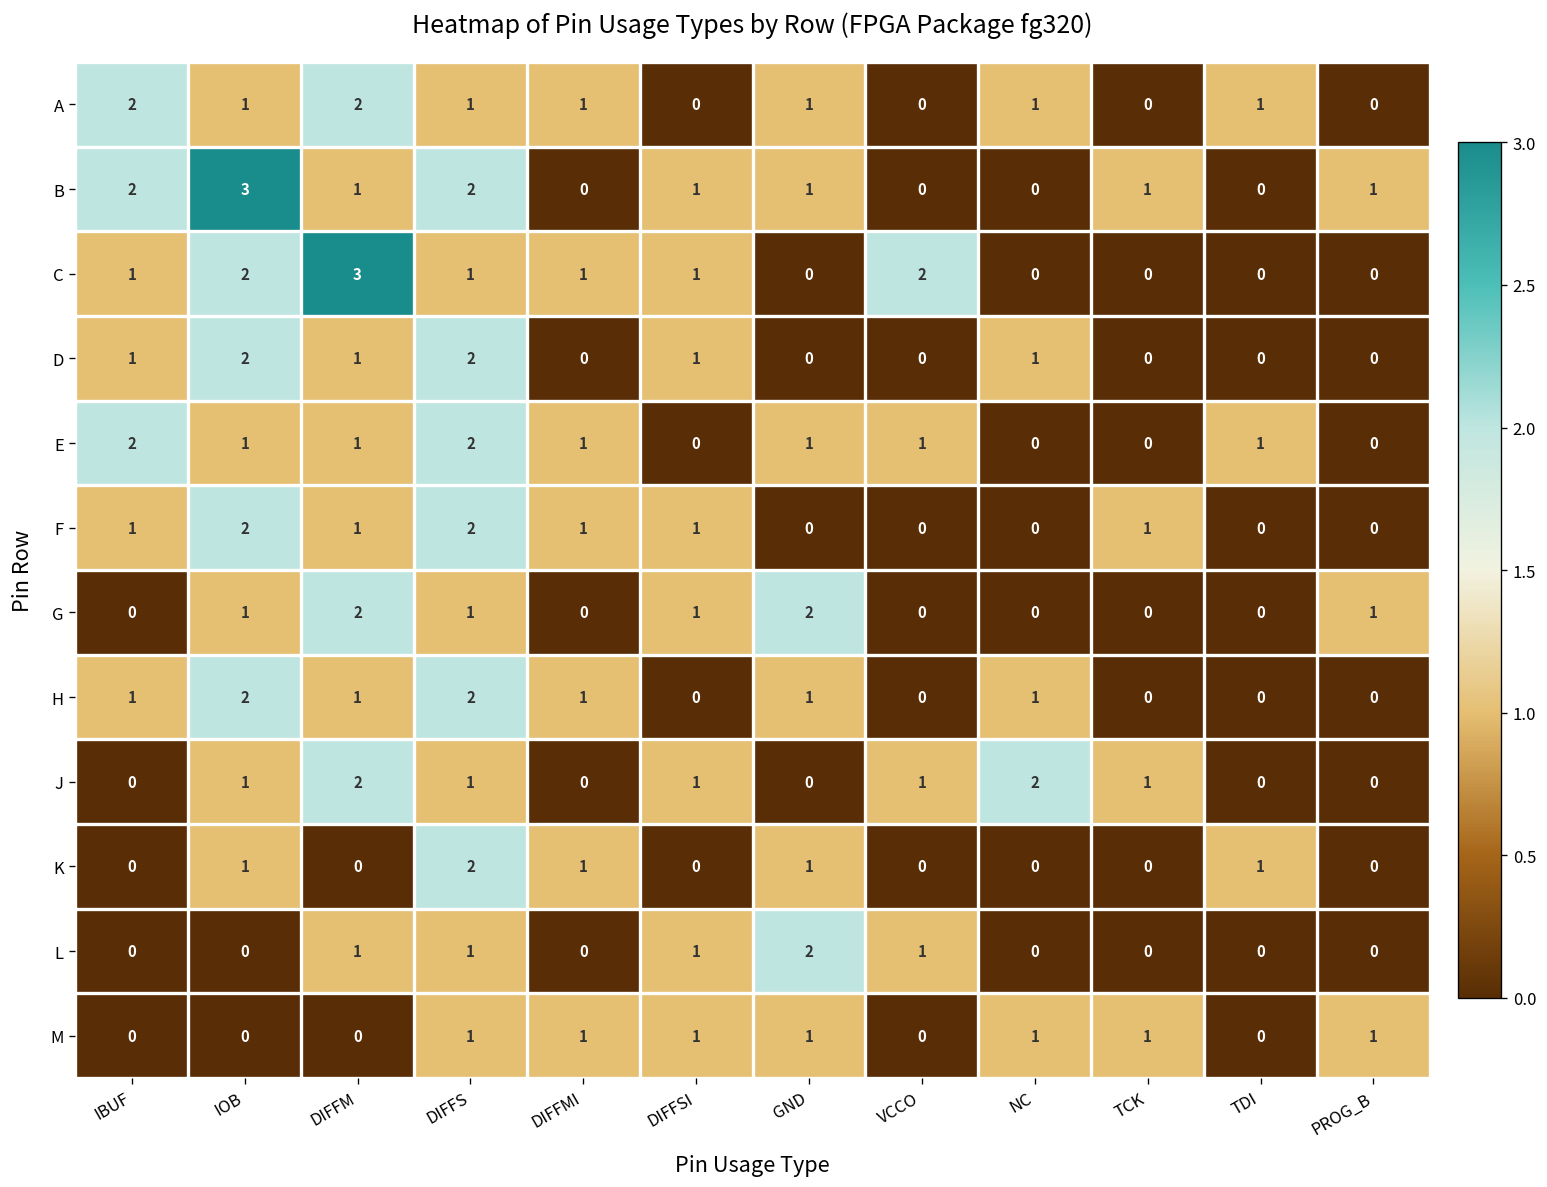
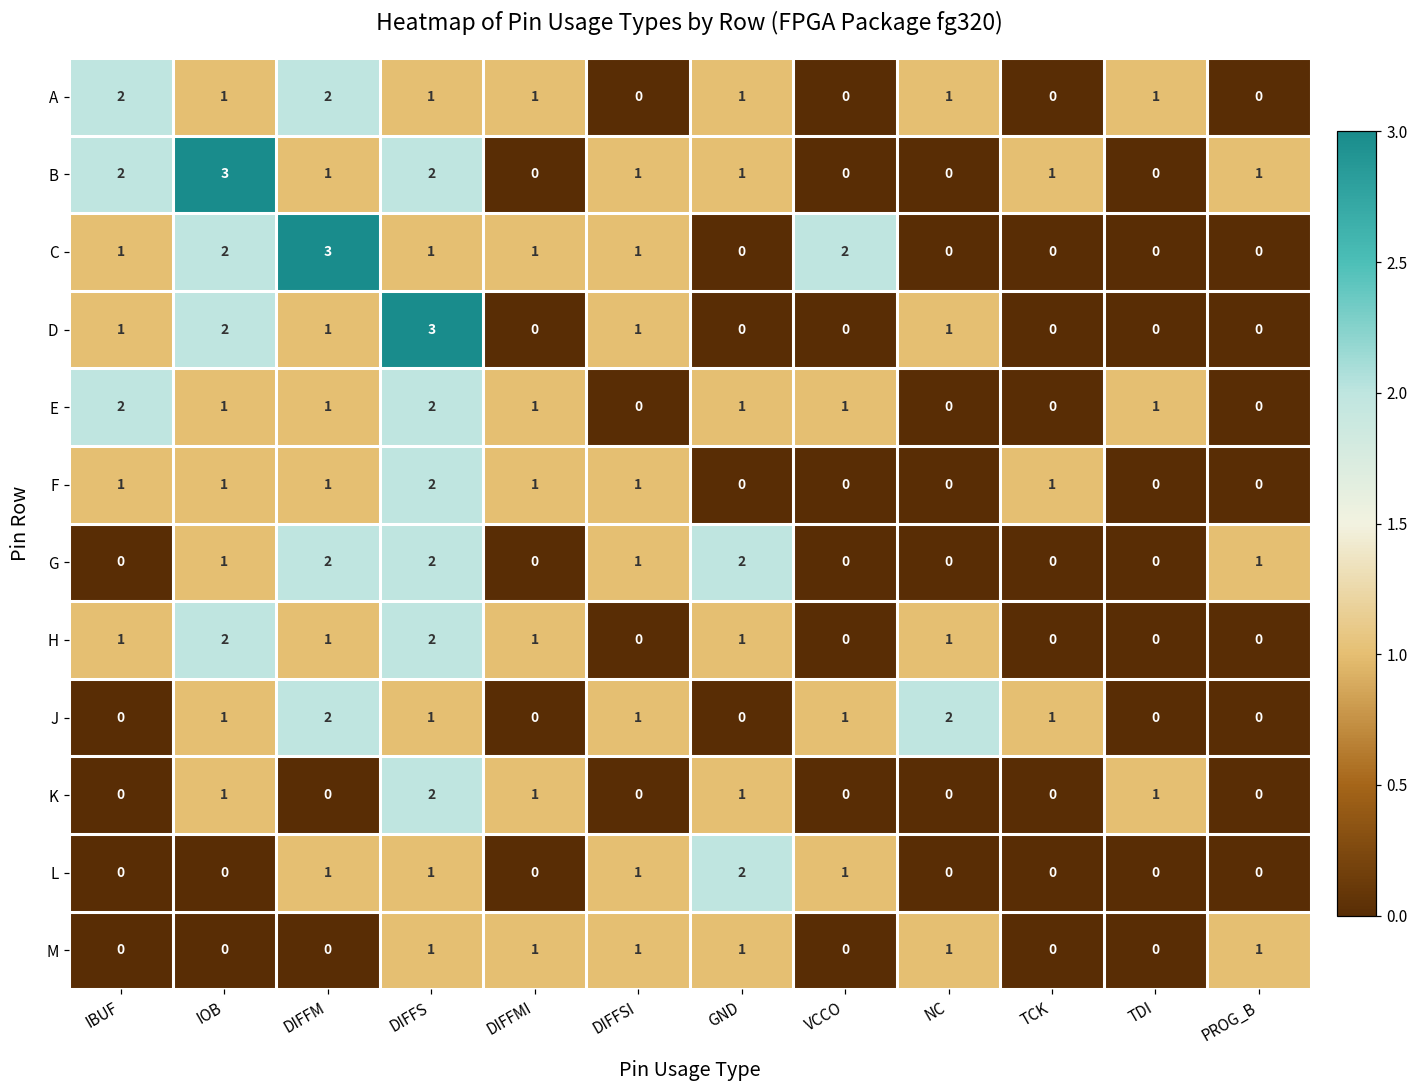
D, DIFFS: 2 -> 3
F, IOB: 2 -> 1
G, DIFFS: 1 -> 2
M, TCK: 1 -> 0
